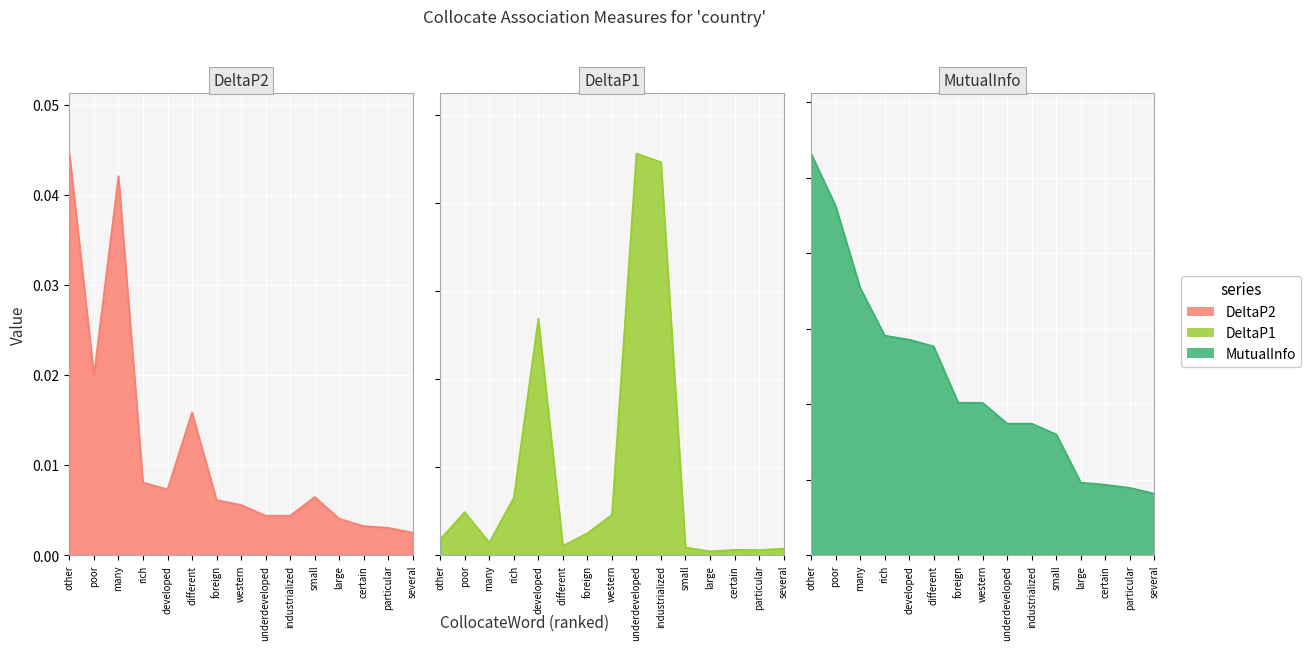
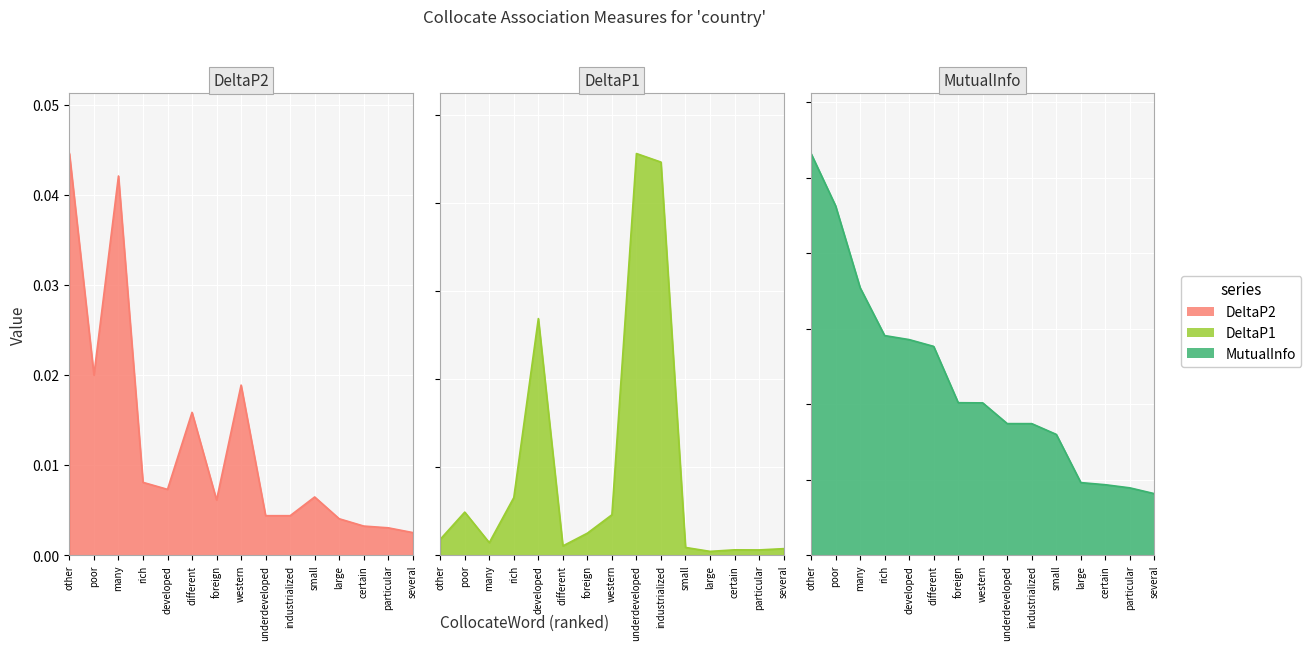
DeltaP2, western: 0.006 -> 0.019
